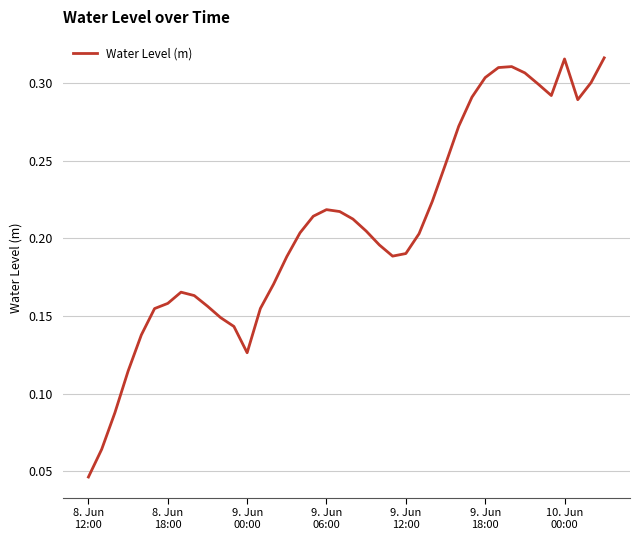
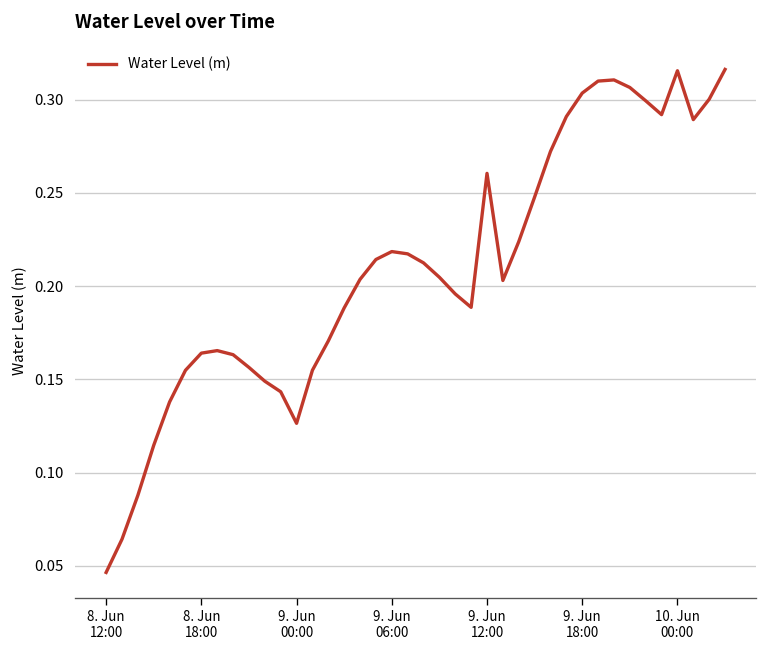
8. Jun 18:00: 0.158 -> 0.164
9. Jun 12:00: 0.190 -> 0.261
